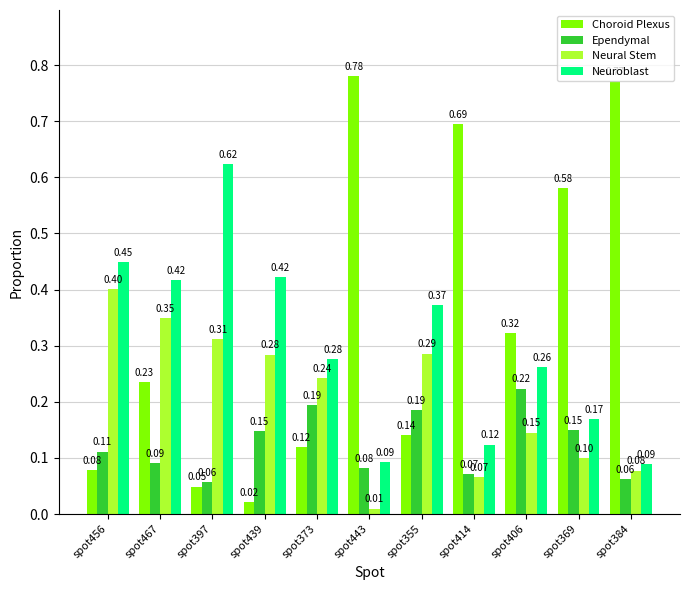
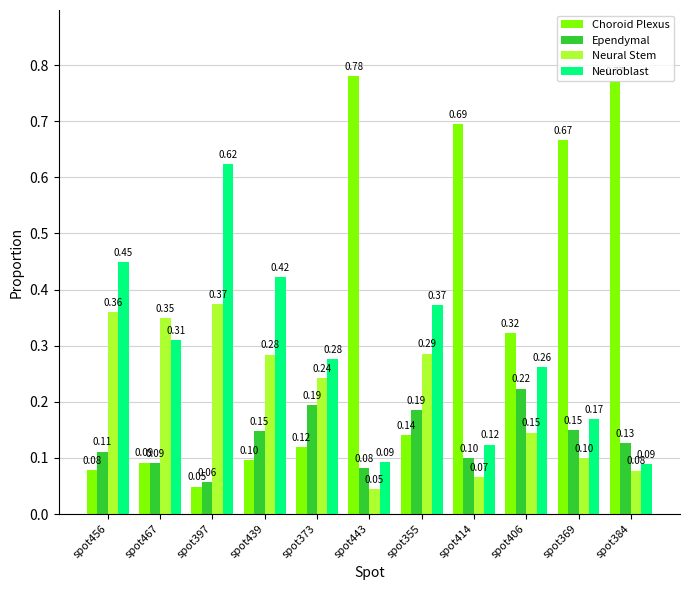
Neural Stem, spot456: 0.40 -> 0.36
Choroid Plexus, spot467: 0.23 -> 0.09
Neuroblast, spot467: 0.42 -> 0.31
Neural Stem, spot397: 0.31 -> 0.37
Choroid Plexus, spot439: 0.02 -> 0.10
Neural Stem, spot443: 0.01 -> 0.05
Ependymal, spot414: 0.07 -> 0.10
Choroid Plexus, spot369: 0.58 -> 0.67
Ependymal, spot384: 0.06 -> 0.13
